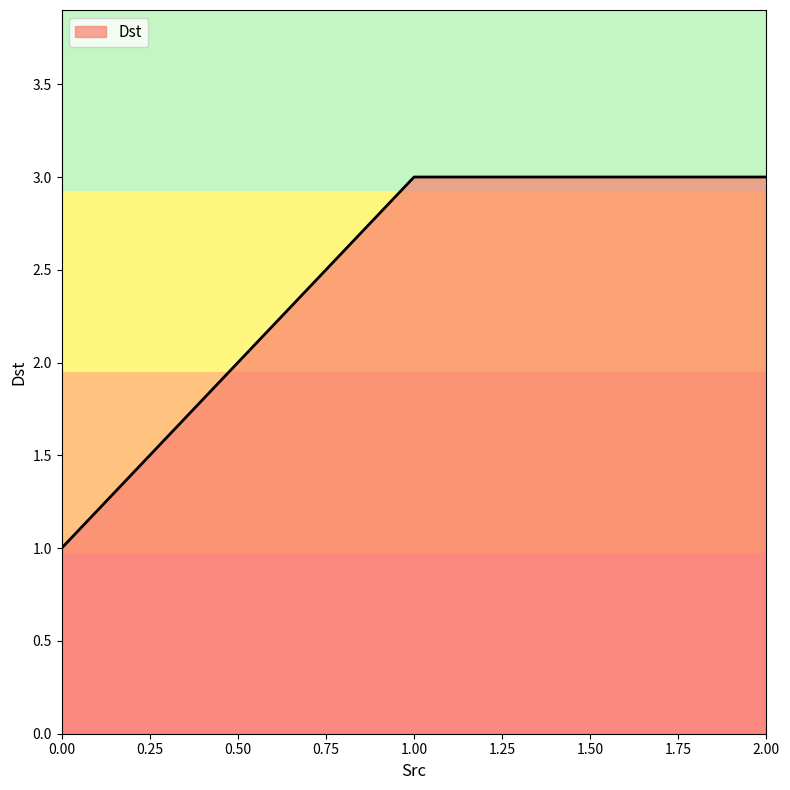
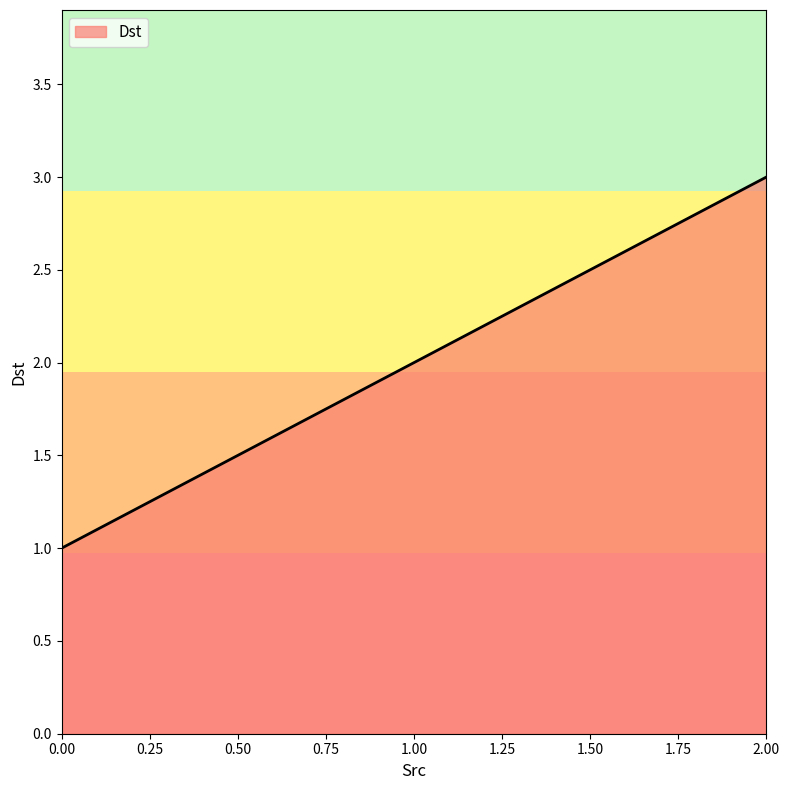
1.00: 3 -> 2
